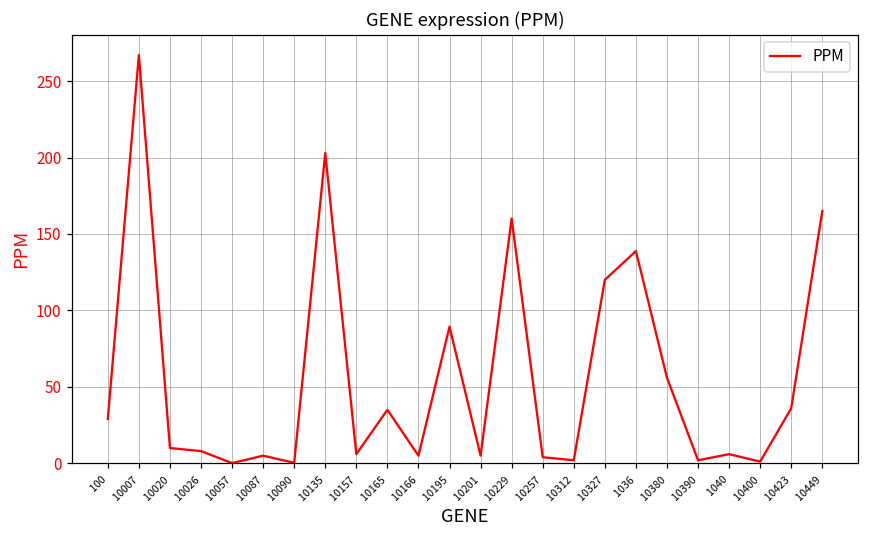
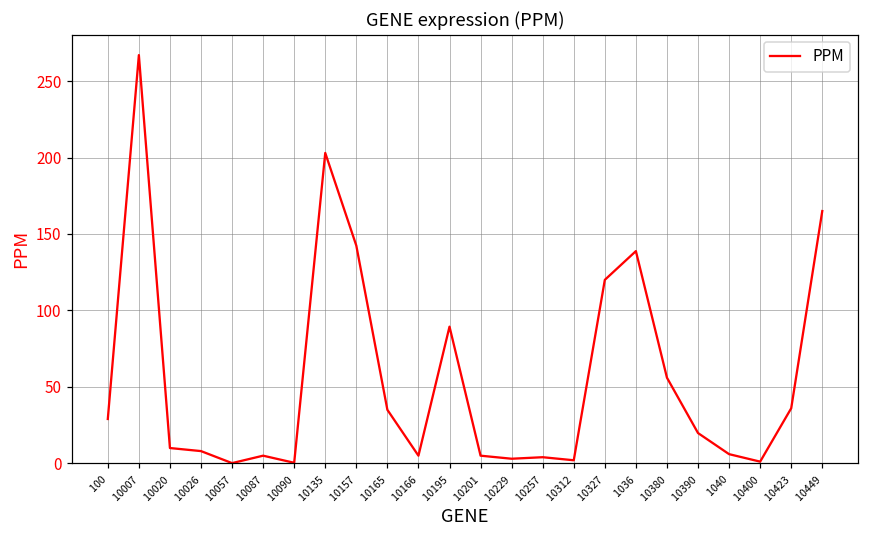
10157: 6 -> 142
10229: 160 -> 3
10390: 2 -> 20
